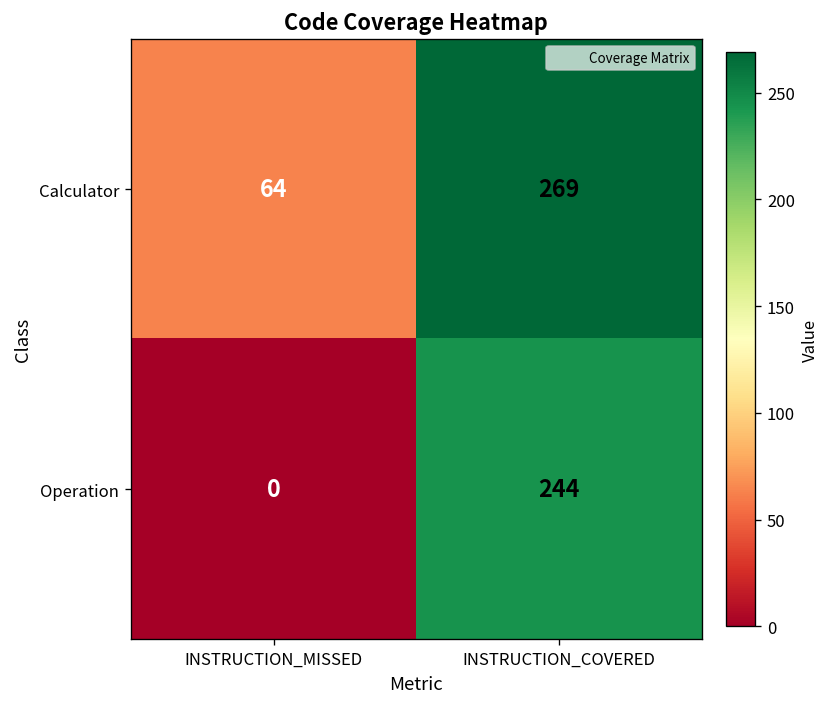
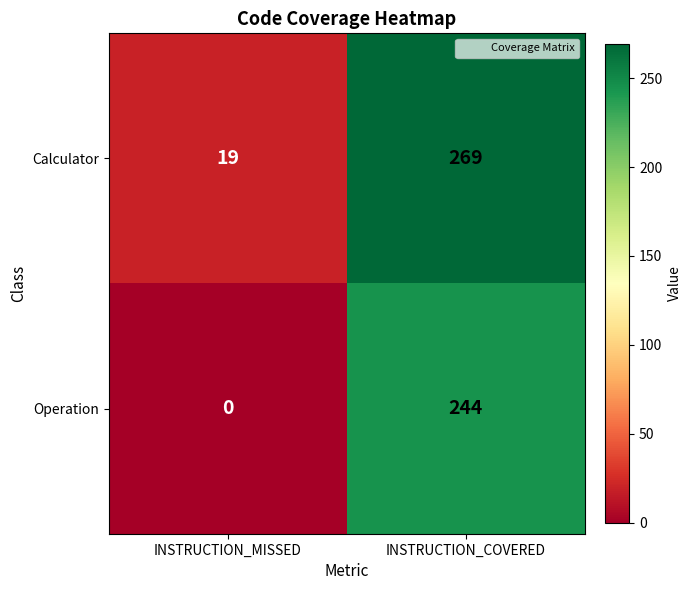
Calculator, INSTRUCTION_MISSED: 64 -> 19
